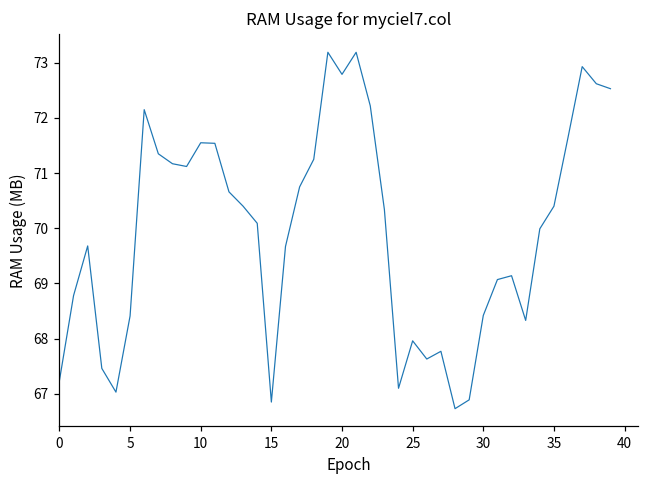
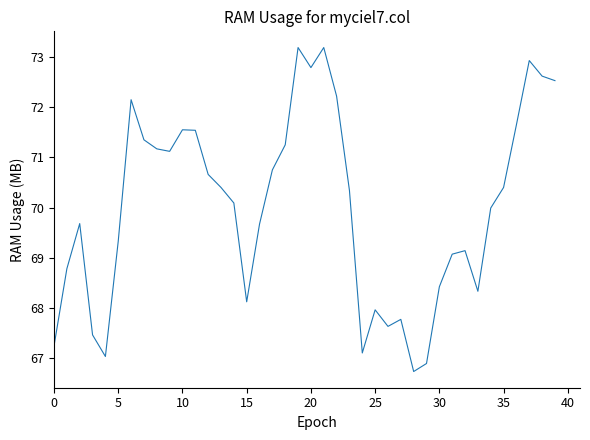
5: 68.4 -> 69.3
15: 66.9 -> 68.1
